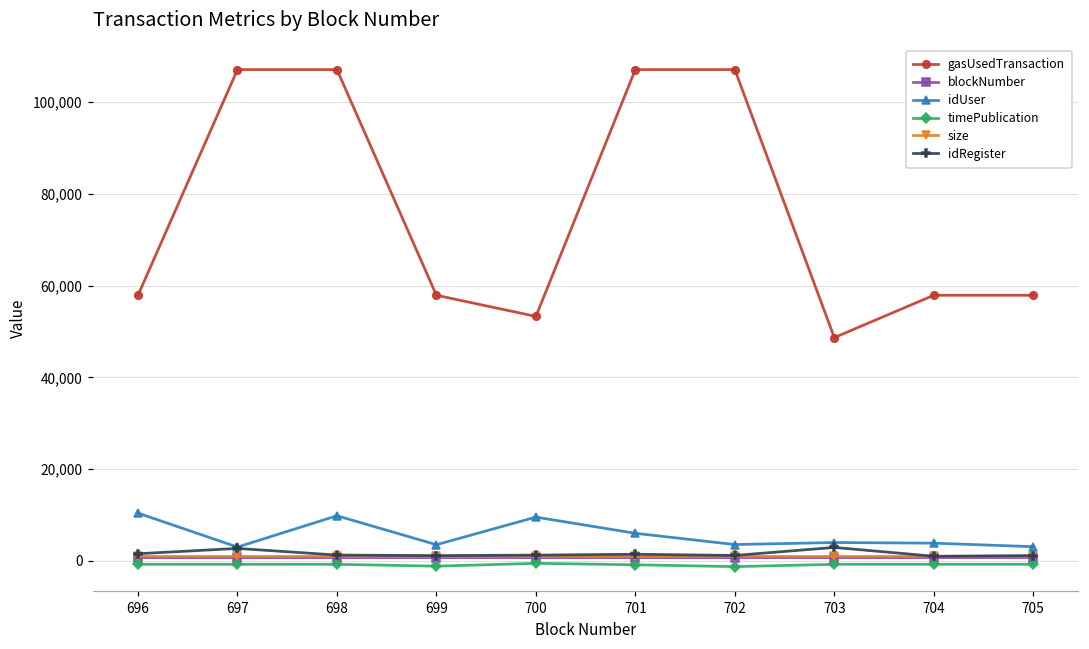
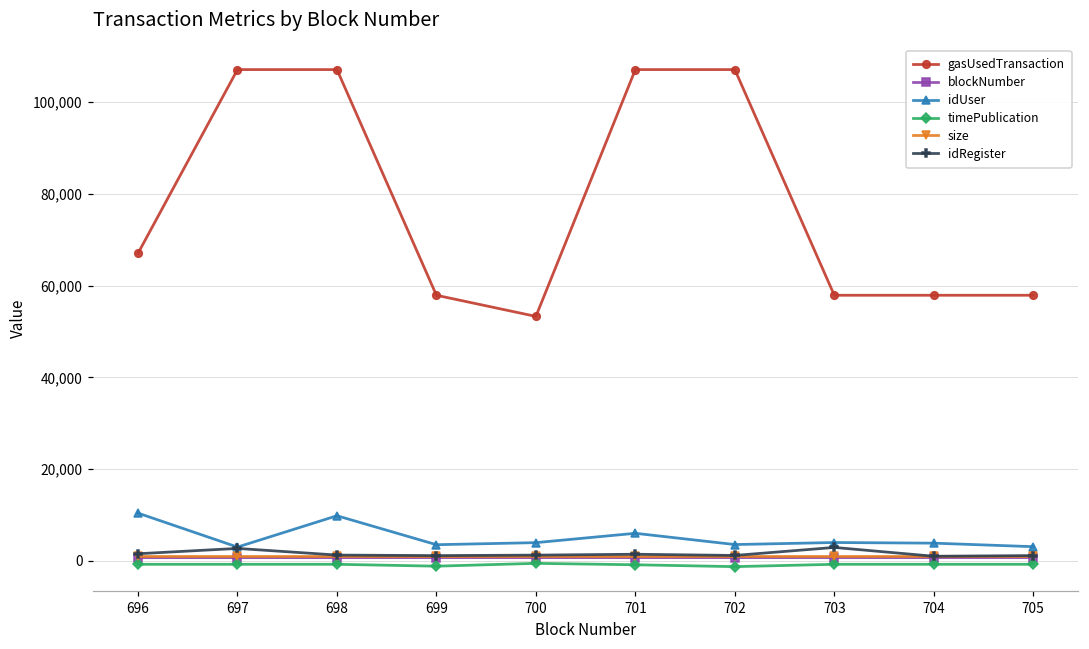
gasUsedTransaction, 696: 58,000 -> 67,000
idUser, 700: 10,000 -> 4,000
gasUsedTransaction, 703: 49,000 -> 58,000
